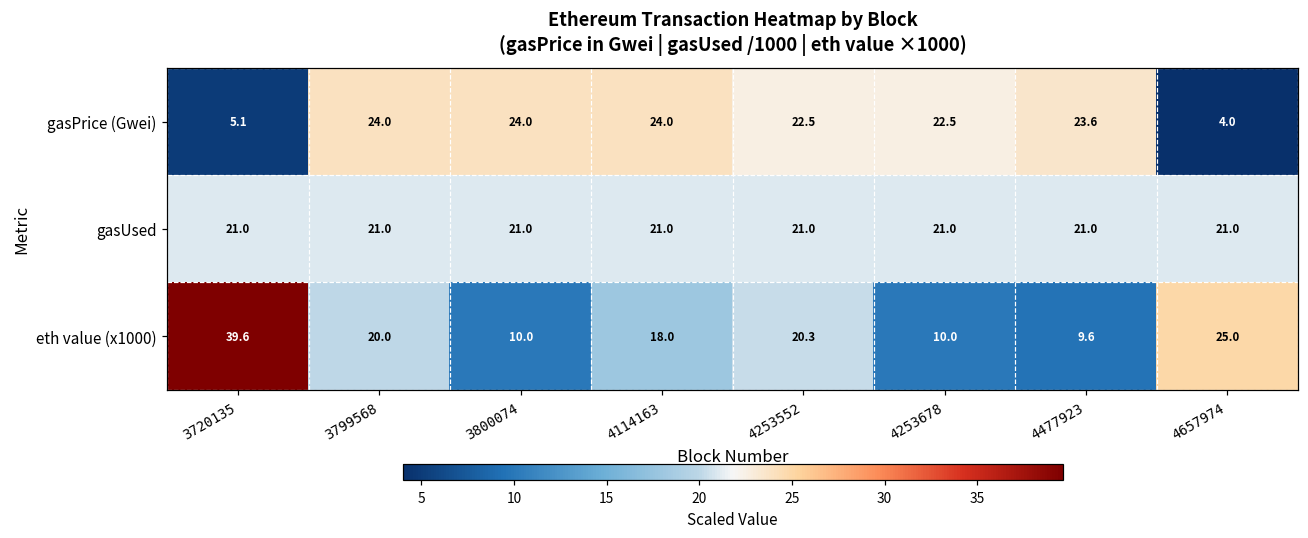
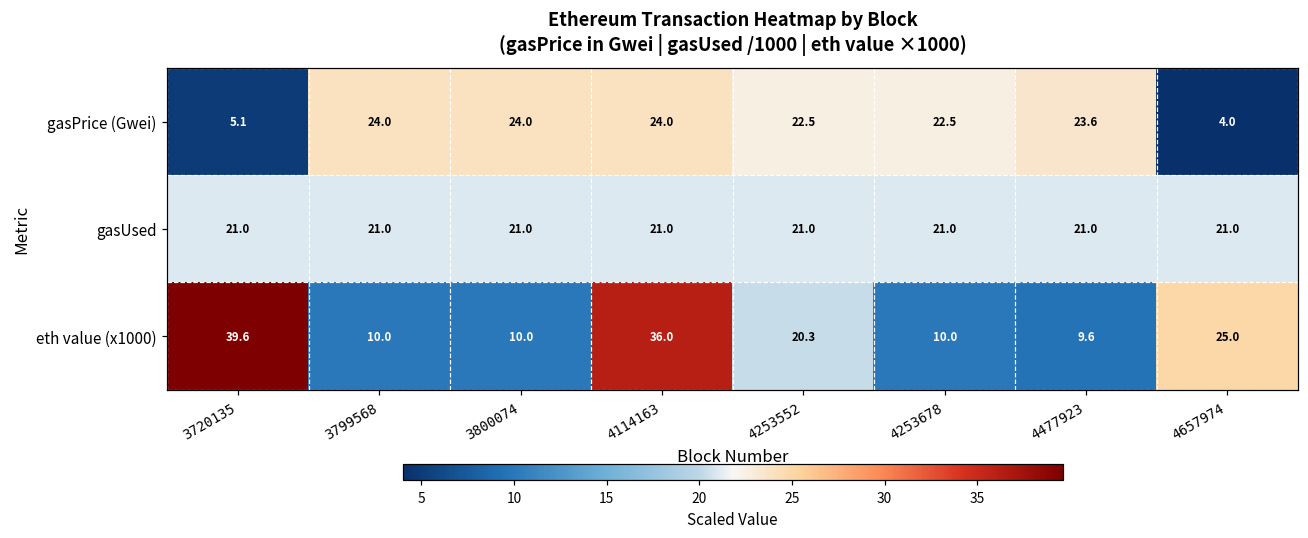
eth value (x1000), 3799568: 20.0 -> 10.0
eth value (x1000), 4114163: 18.0 -> 36.0
